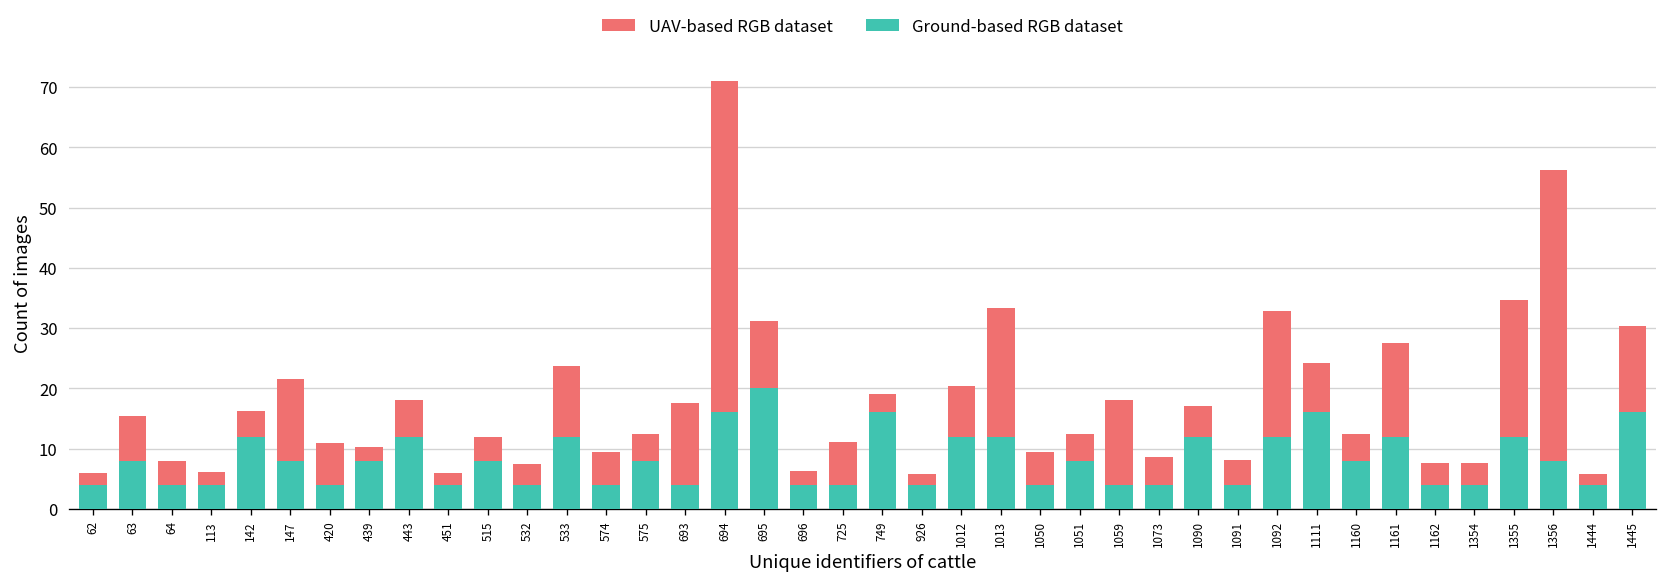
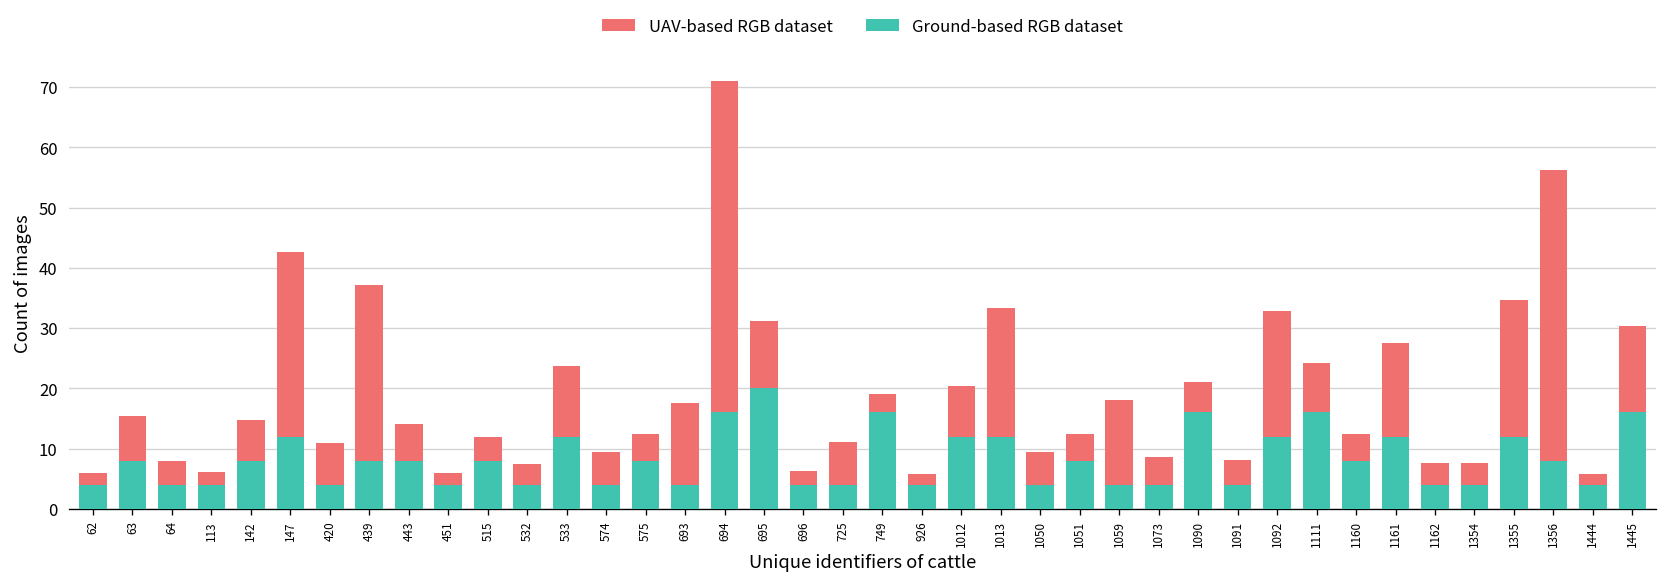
Ground-based RGB dataset, 142: 12 -> 8
UAV-based RGB dataset, 142: 4 -> 7
Ground-based RGB dataset, 147: 8 -> 12
UAV-based RGB dataset, 147: 14 -> 31
UAV-based RGB dataset, 439: 2 -> 29
Ground-based RGB dataset, 443: 12 -> 8
Ground-based RGB dataset, 1090: 12 -> 16
